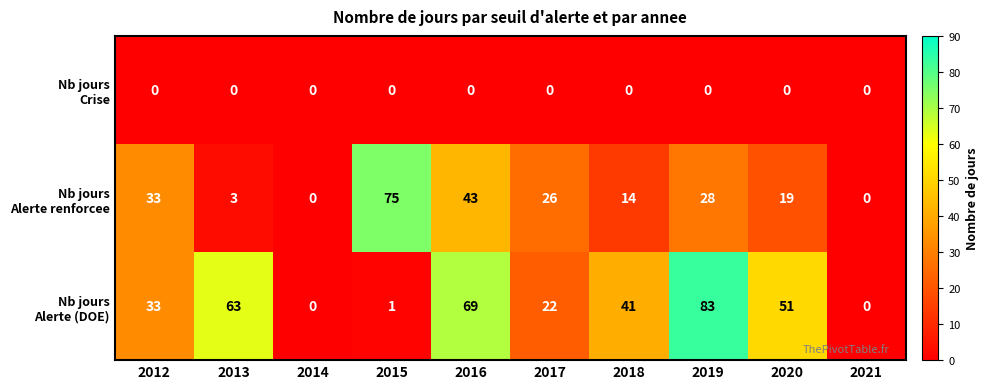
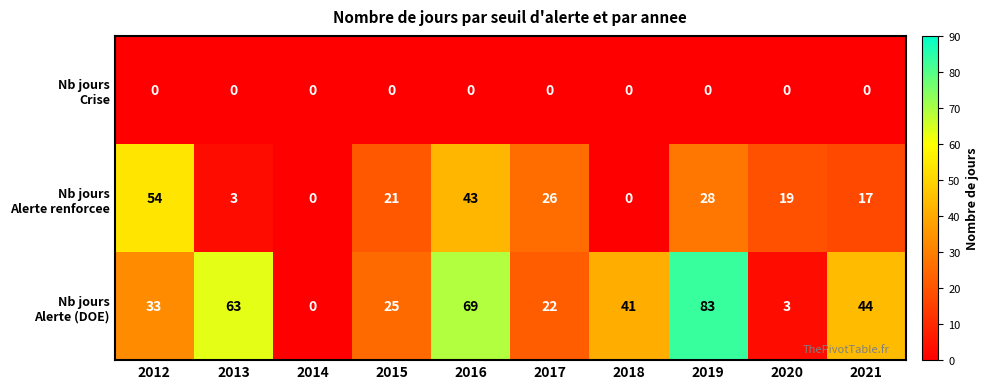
Nb jours Alerte renforcee, 2012: 33 -> 54
Nb jours Alerte renforcee, 2015: 75 -> 21
Nb jours Alerte renforcee, 2018: 14 -> 0
Nb jours Alerte renforcee, 2021: 0 -> 17
Nb jours Alerte (DOE), 2015: 1 -> 25
Nb jours Alerte (DOE), 2020: 51 -> 3
Nb jours Alerte (DOE), 2021: 0 -> 44
